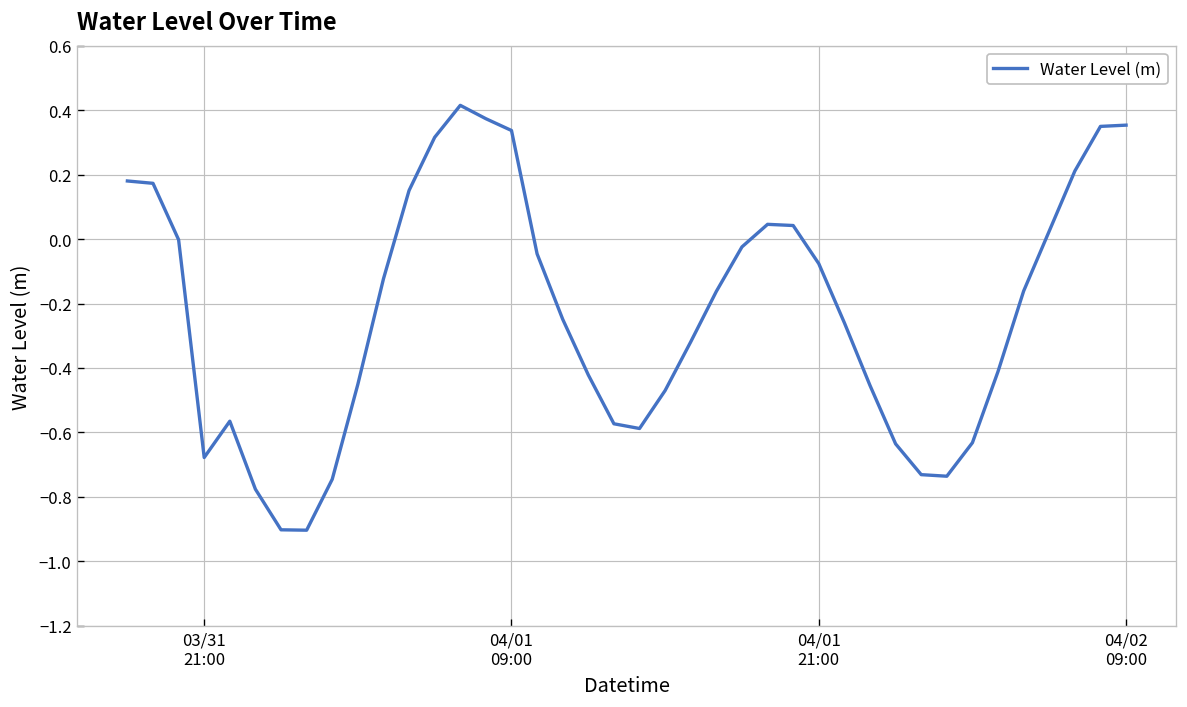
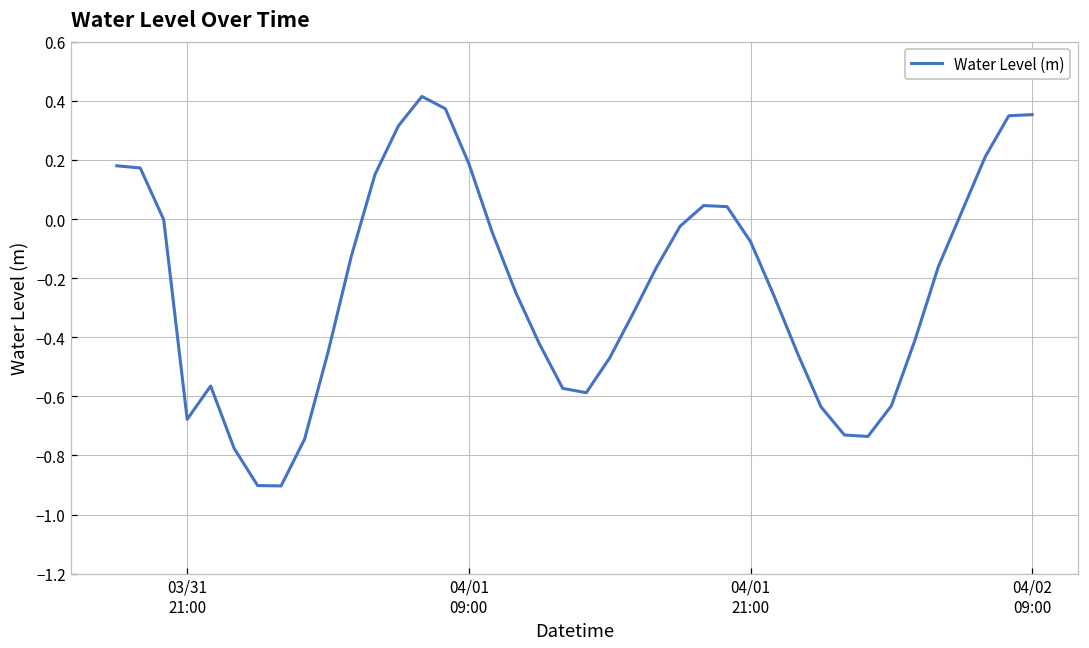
04/01 09:00: 0.34 -> 0.19
